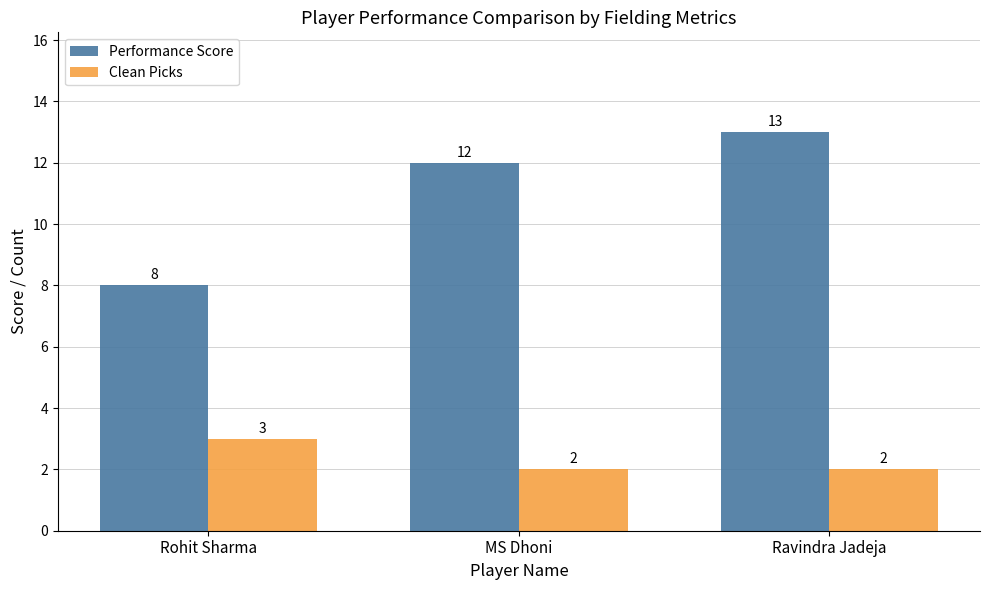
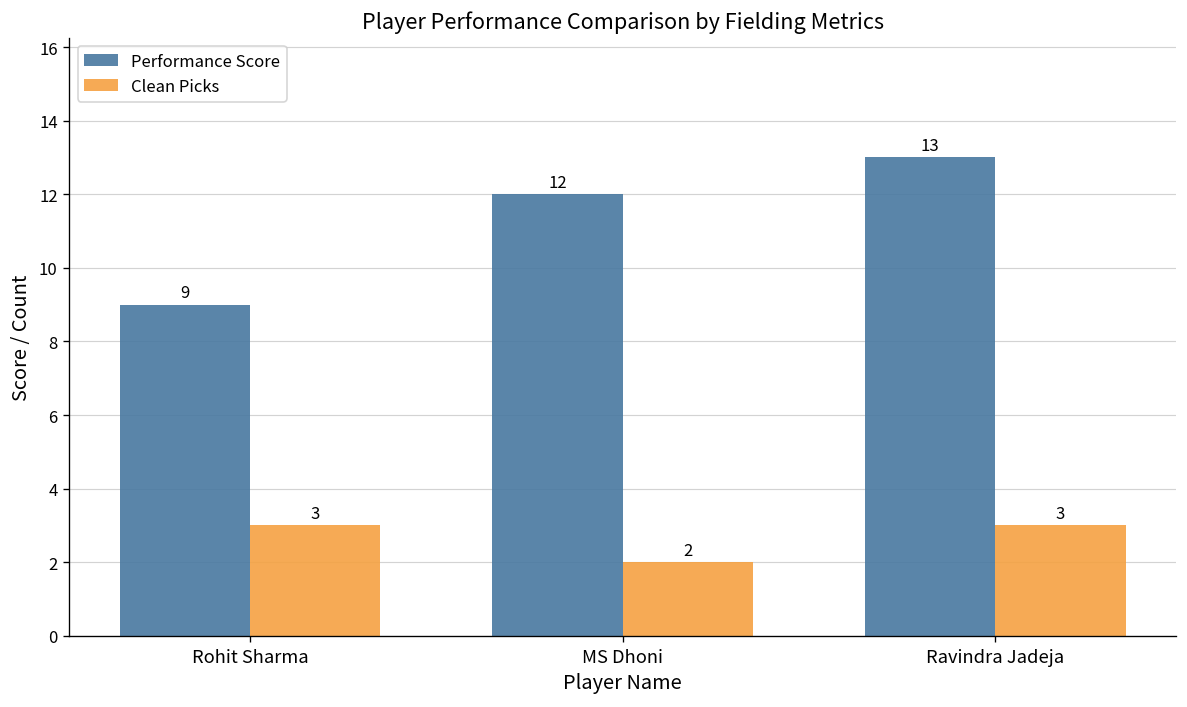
Performance Score, Rohit Sharma: 8 -> 9
Clean Picks, Ravindra Jadeja: 2 -> 3
